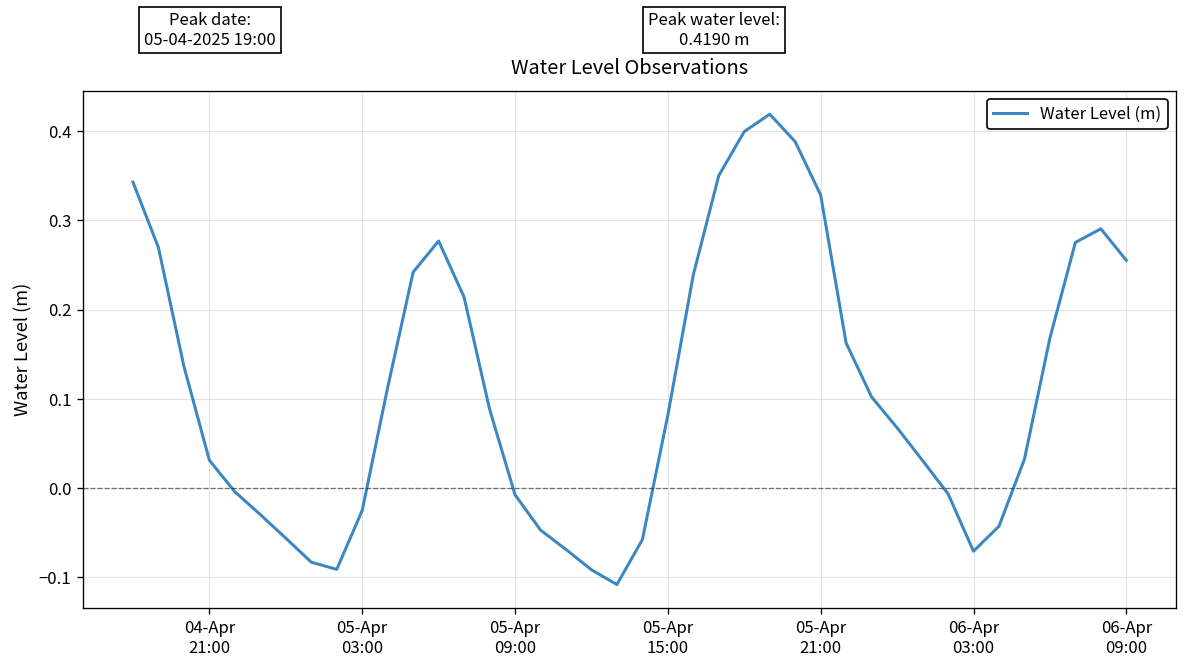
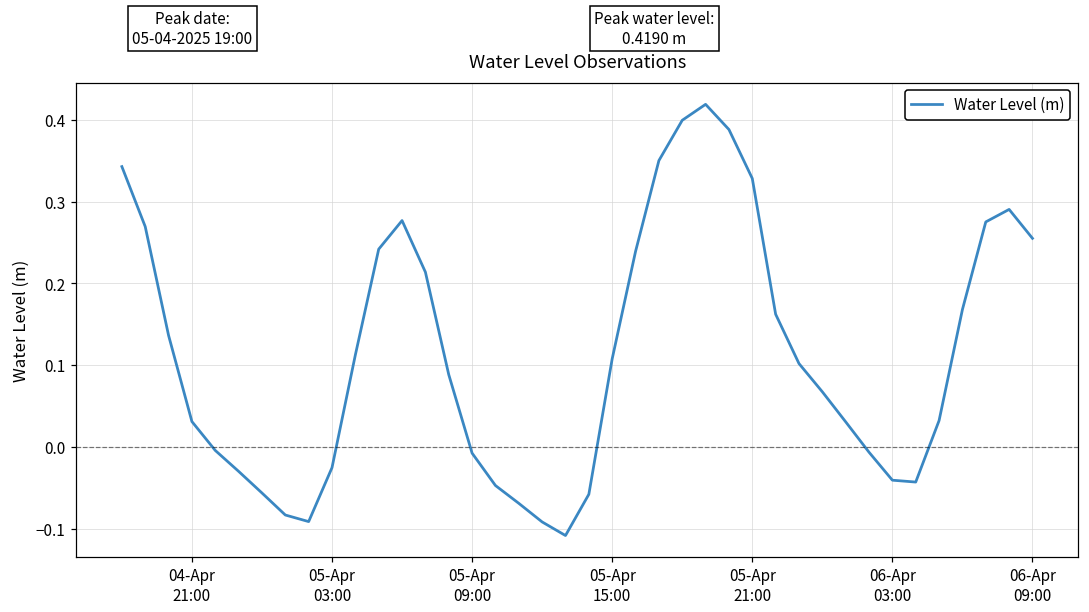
05-Apr 15:00: 0.08 -> 0.11
06-Apr 03:00: -0.07 -> -0.04
